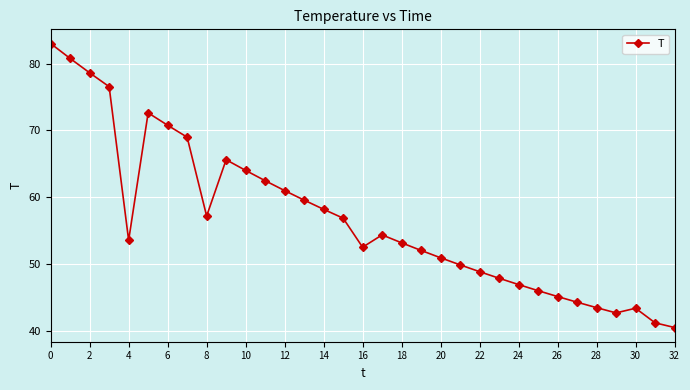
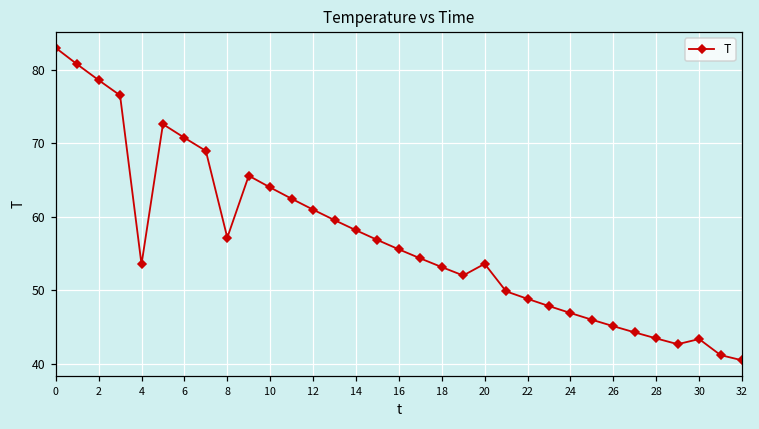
16: 53 -> 56
20: 51 -> 54
